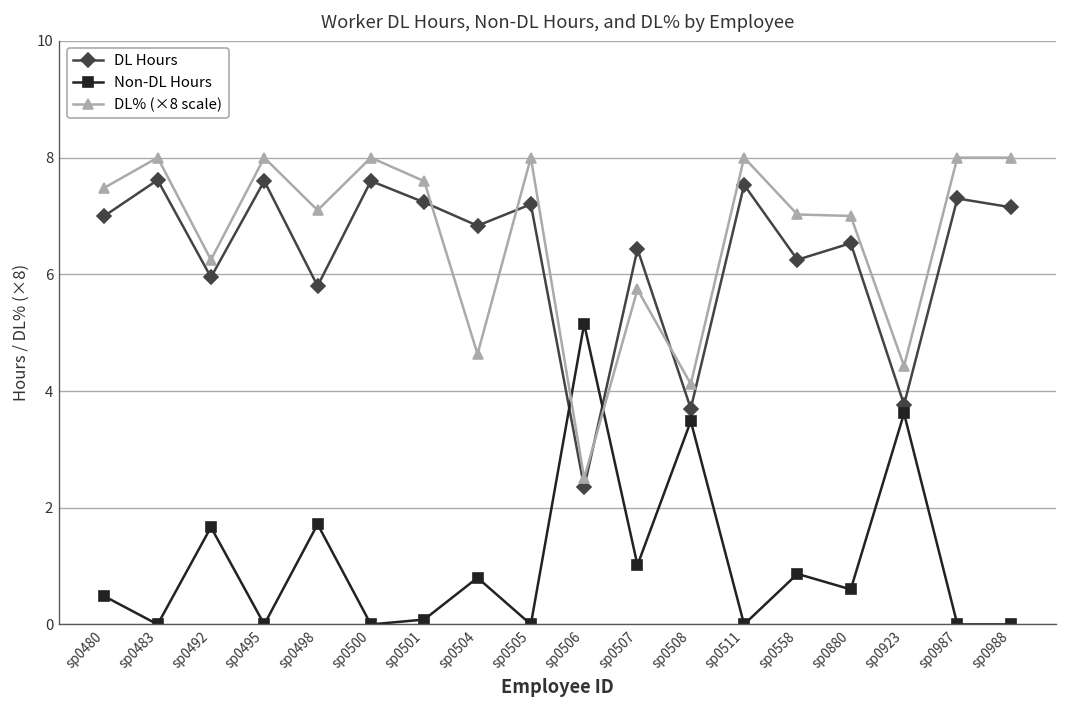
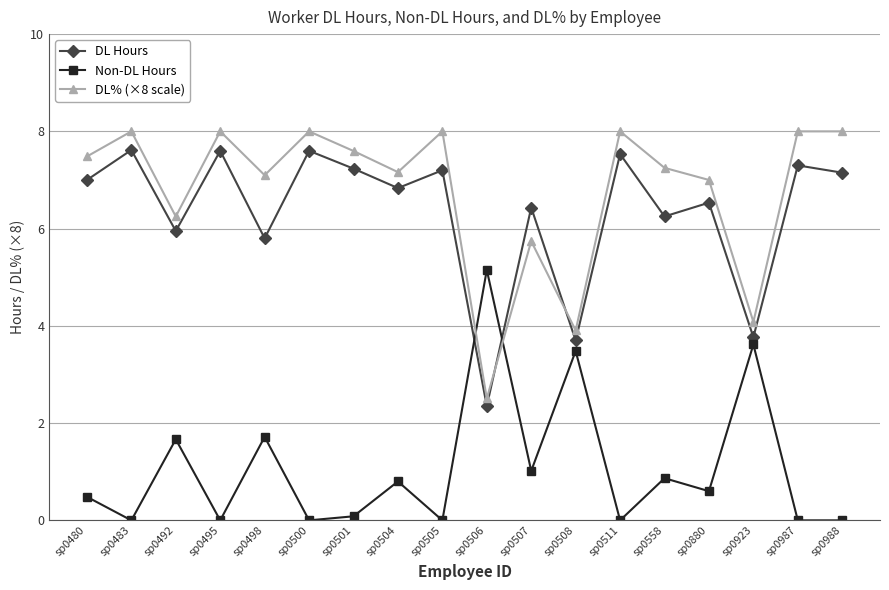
DL% (×8 scale), sp0504: 4.6 -> 7.2
DL% (×8 scale), sp0508: 4.1 -> 3.9
DL% (×8 scale), sp0558: 7.0 -> 7.2
DL% (×8 scale), sp0923: 4.4 -> 4.1
